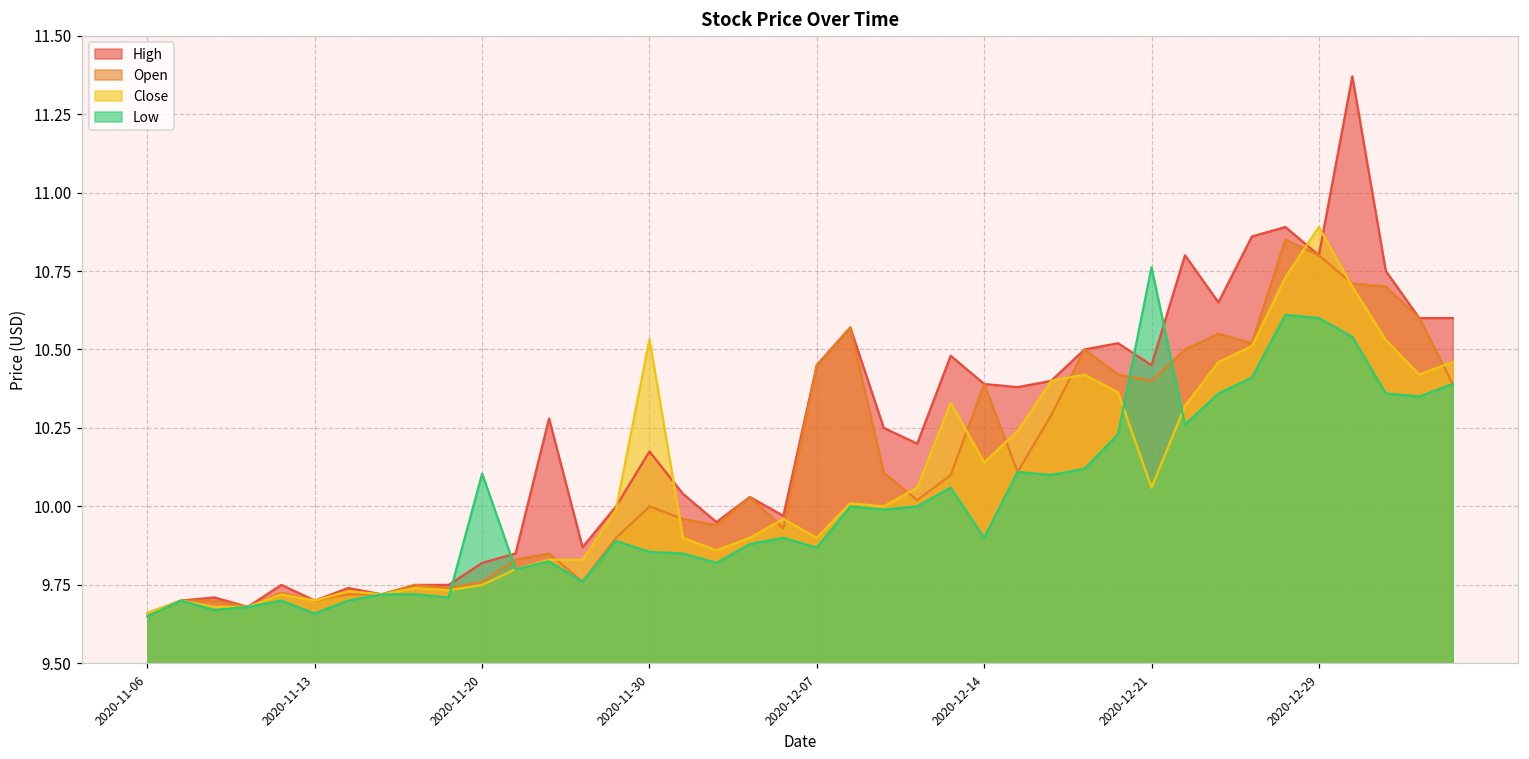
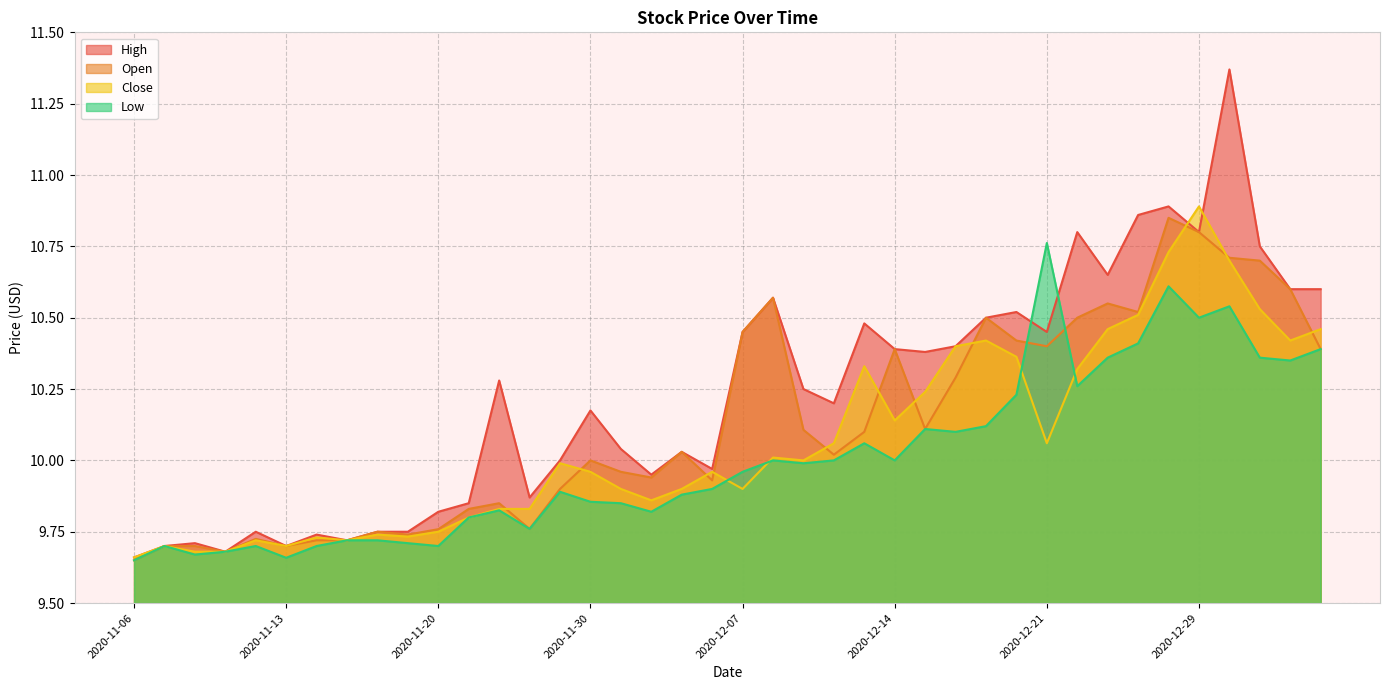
Low, 2020-11-20: 10.10 -> 9.70
Close, 2020-11-30: 10.53 -> 9.96
Low, 2020-12-07: 9.87 -> 9.96
Low, 2020-12-14: 9.9 -> 10.0
Low, 2020-12-29: 10.6 -> 10.5
